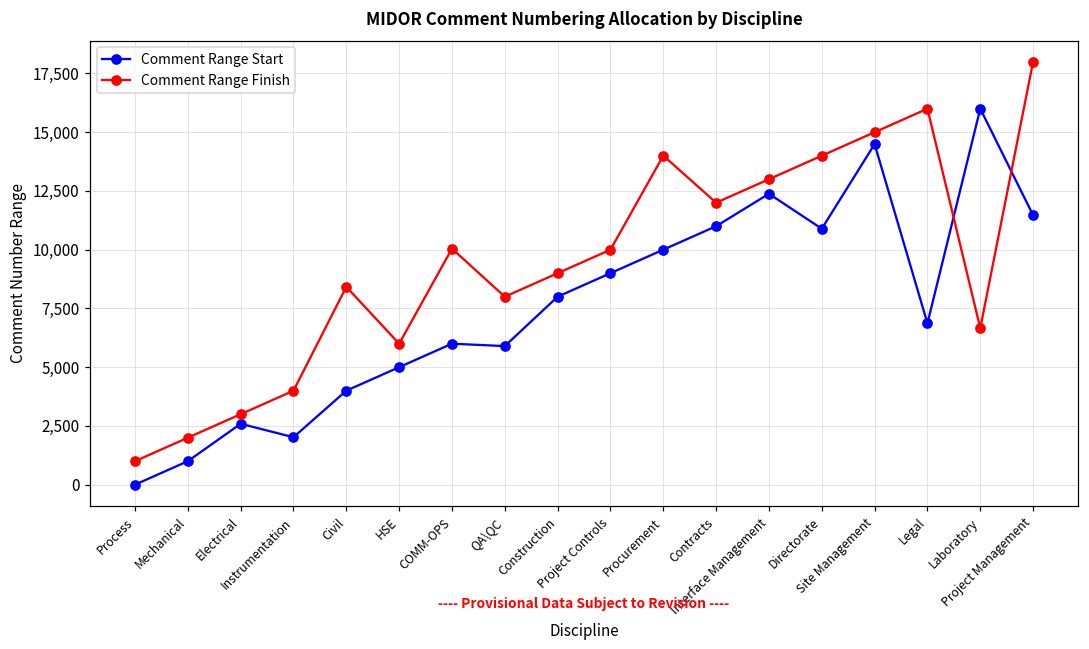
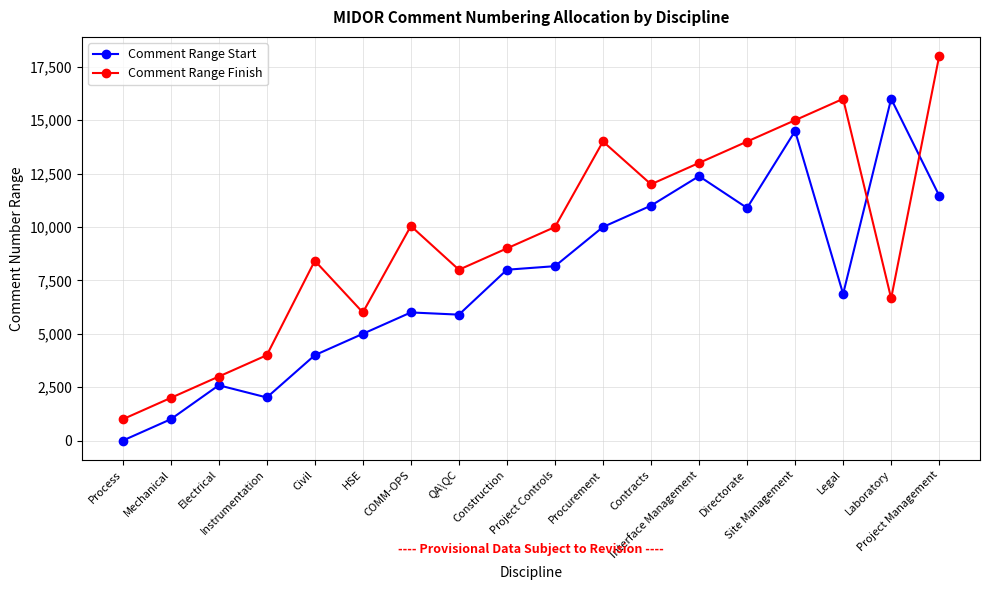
Comment Range Start, Project Controls: 9,000 -> 8,200
